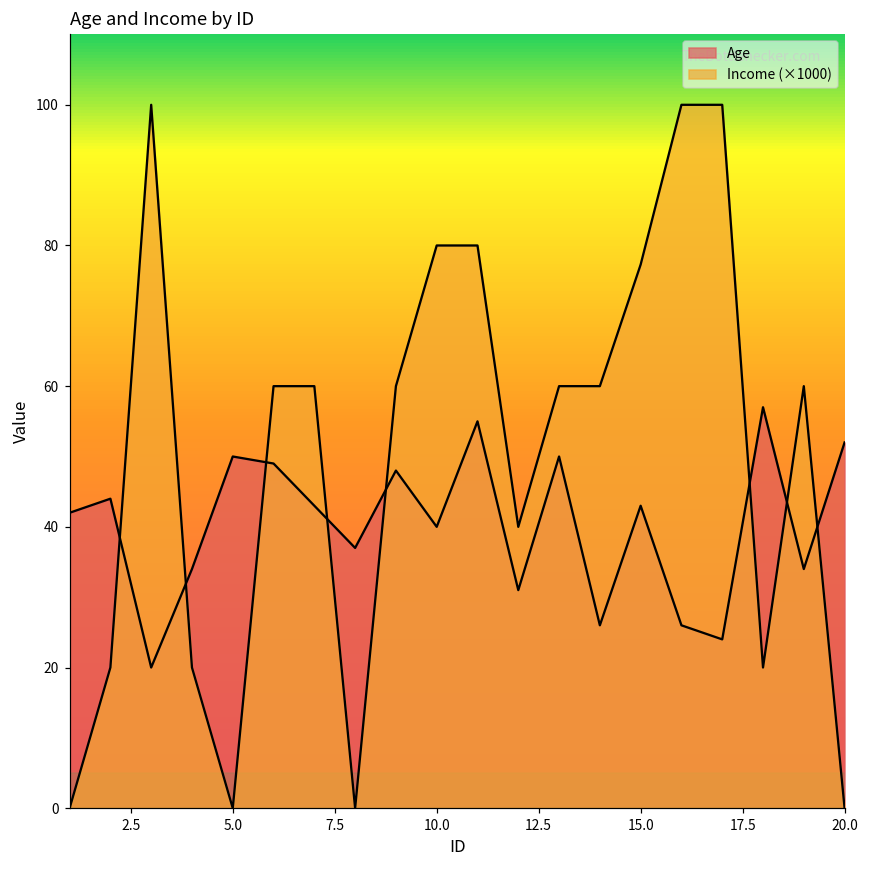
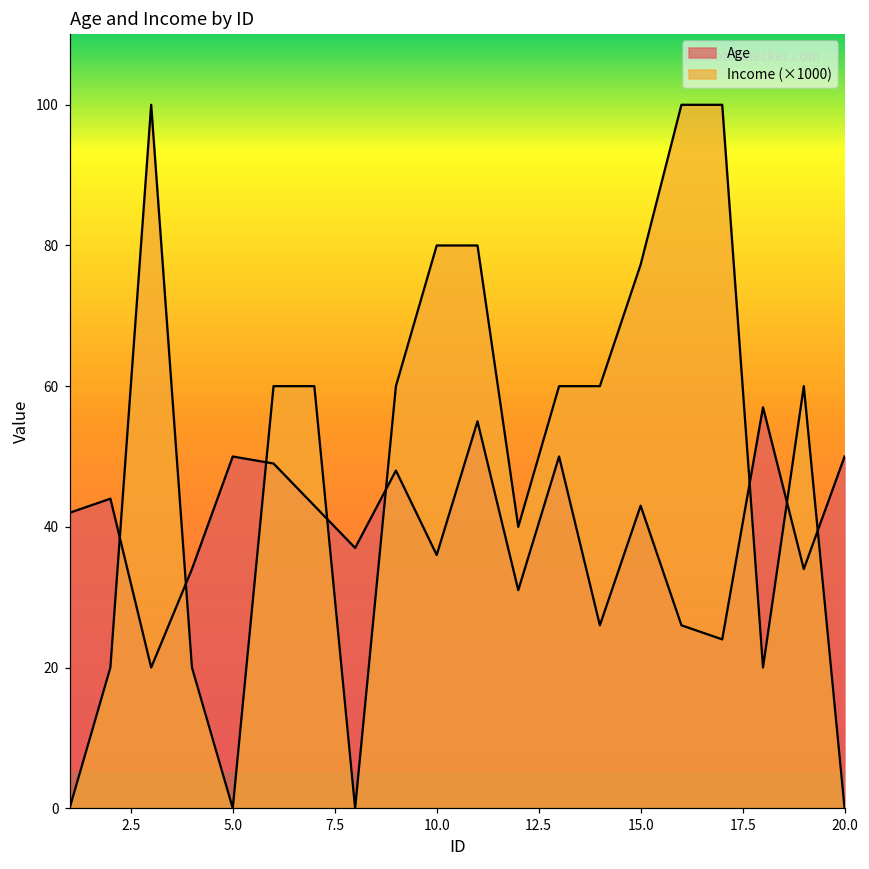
Age, 10.0: 40 -> 36
Age, 20.0: 52 -> 50
